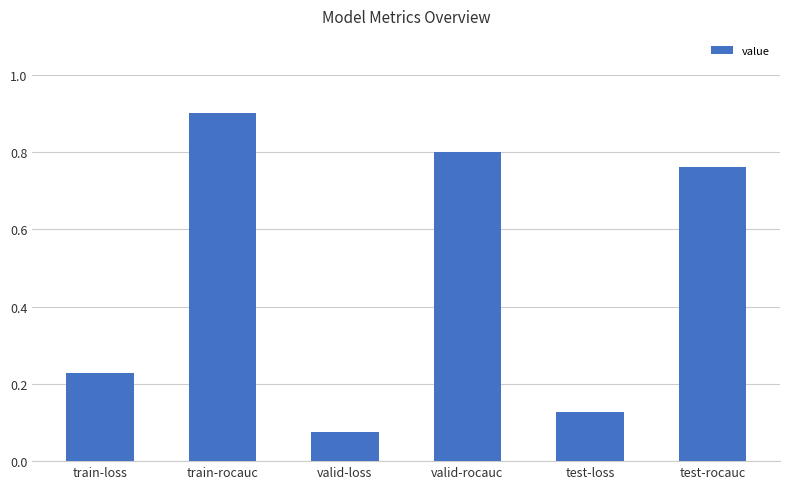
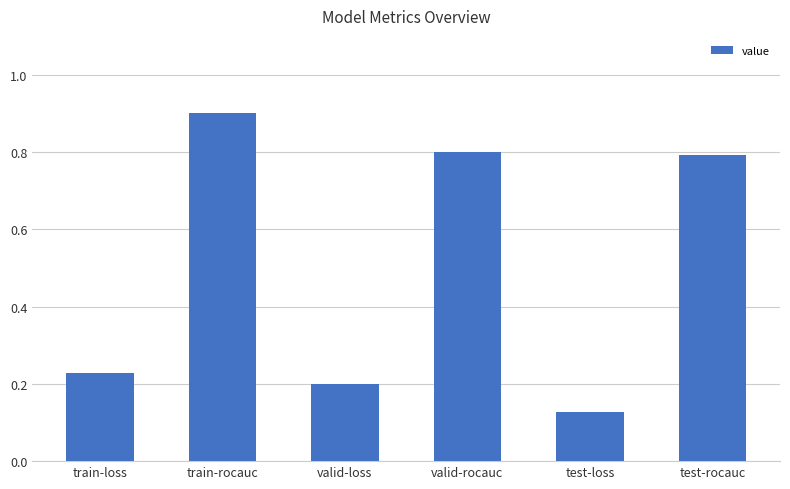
valid-loss: 0.08 -> 0.20
test-rocauc: 0.76 -> 0.79
